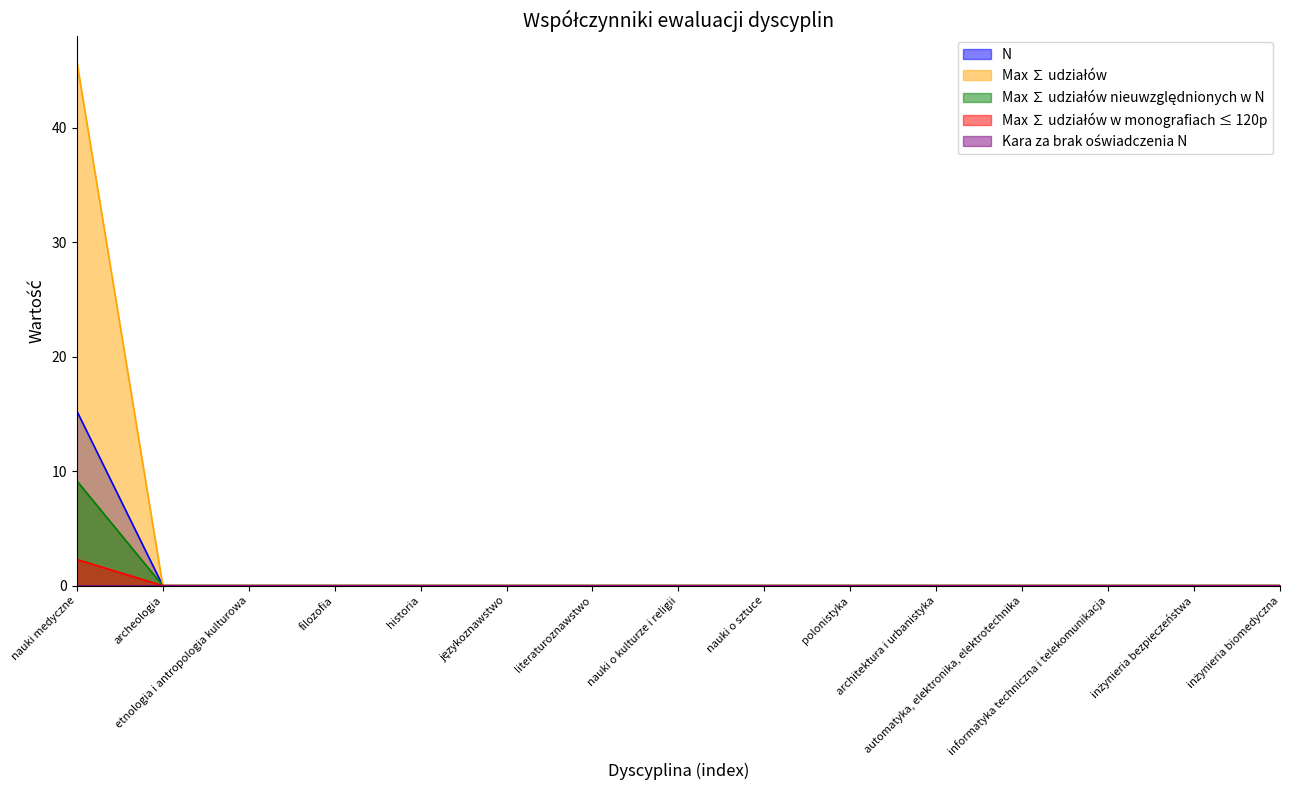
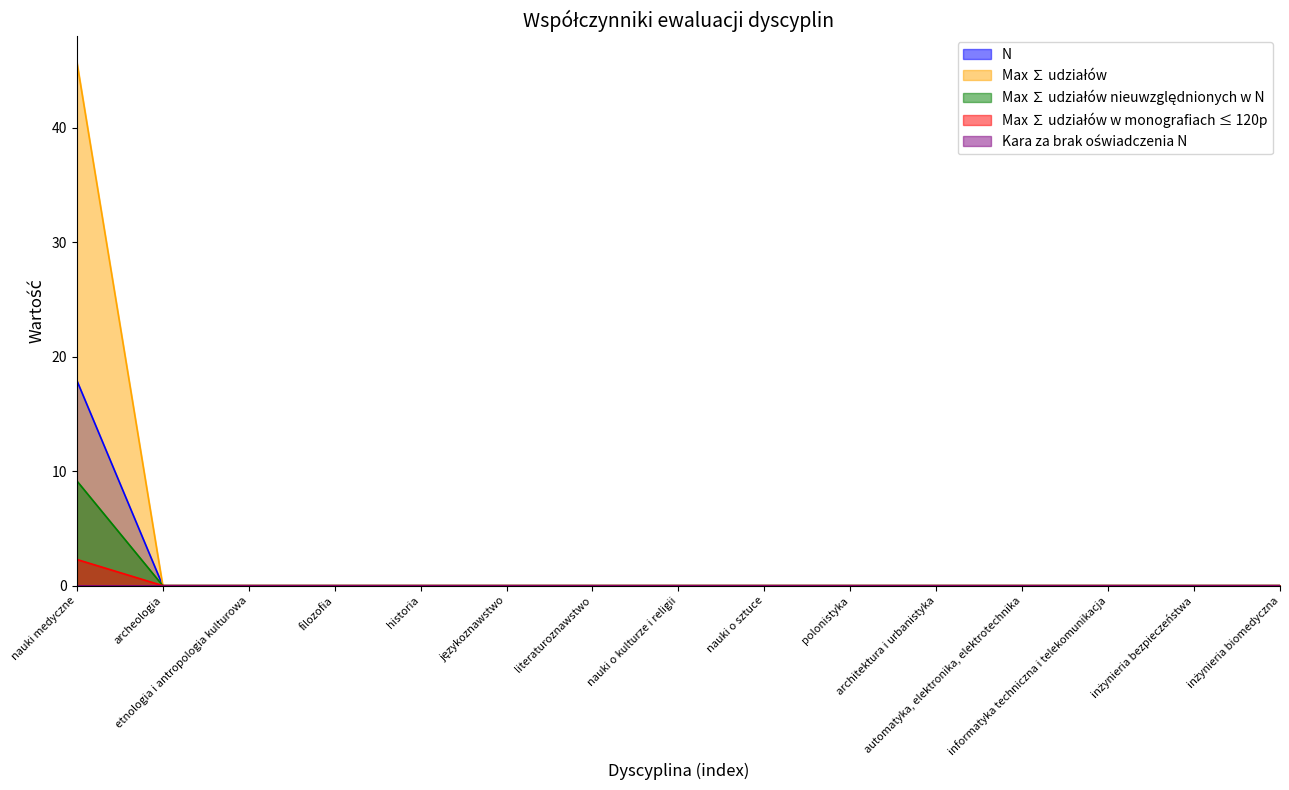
N, nauki medyczne: 15.3 -> 17.9
